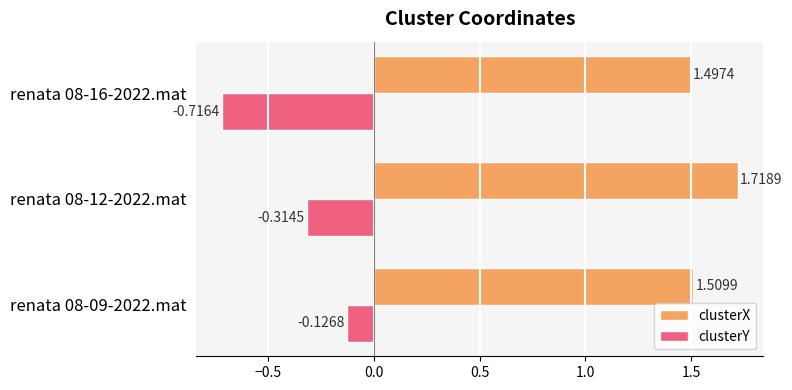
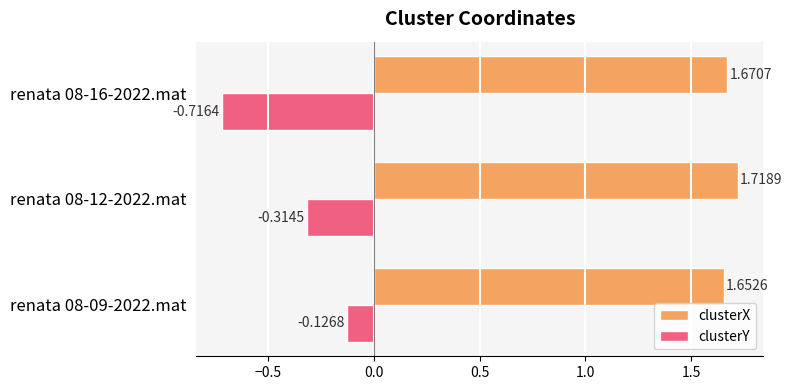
clusterX, renata 08-16-2022.mat: 1.4974 -> 1.6707
clusterX, renata 08-09-2022.mat: 1.5099 -> 1.6526
